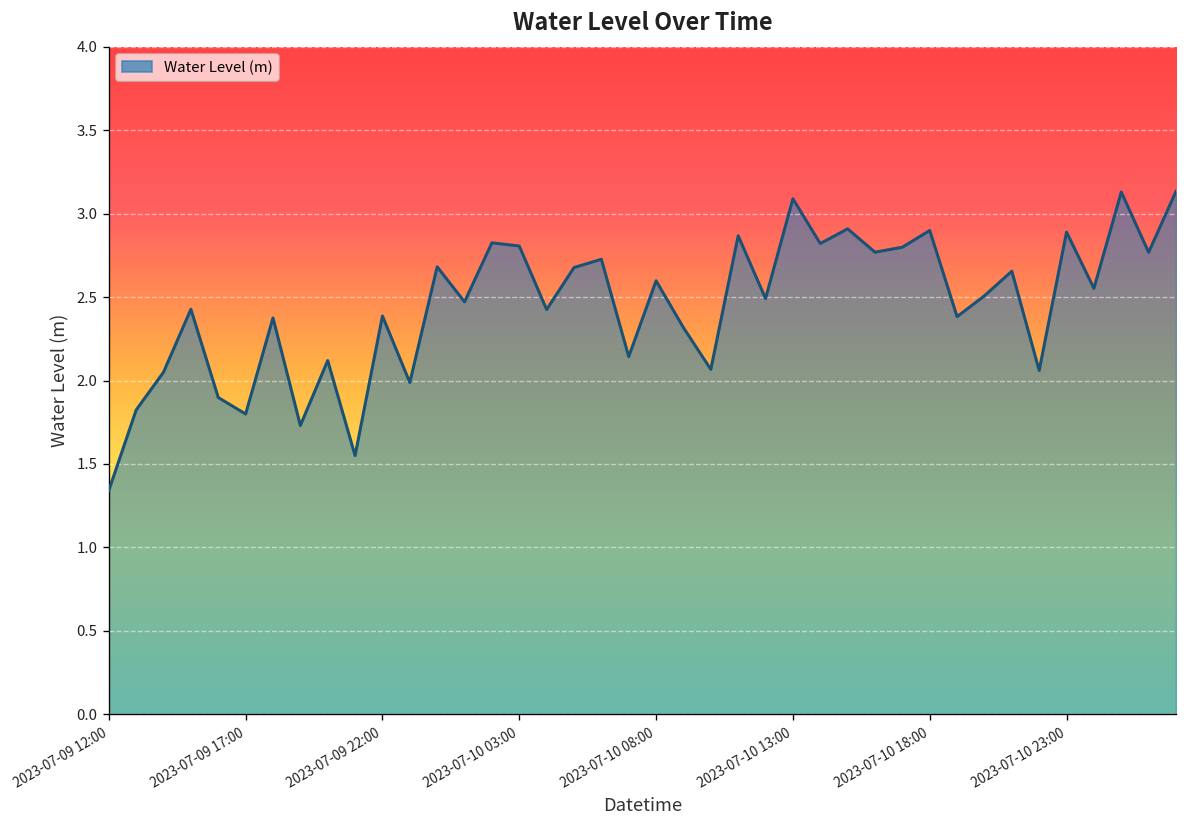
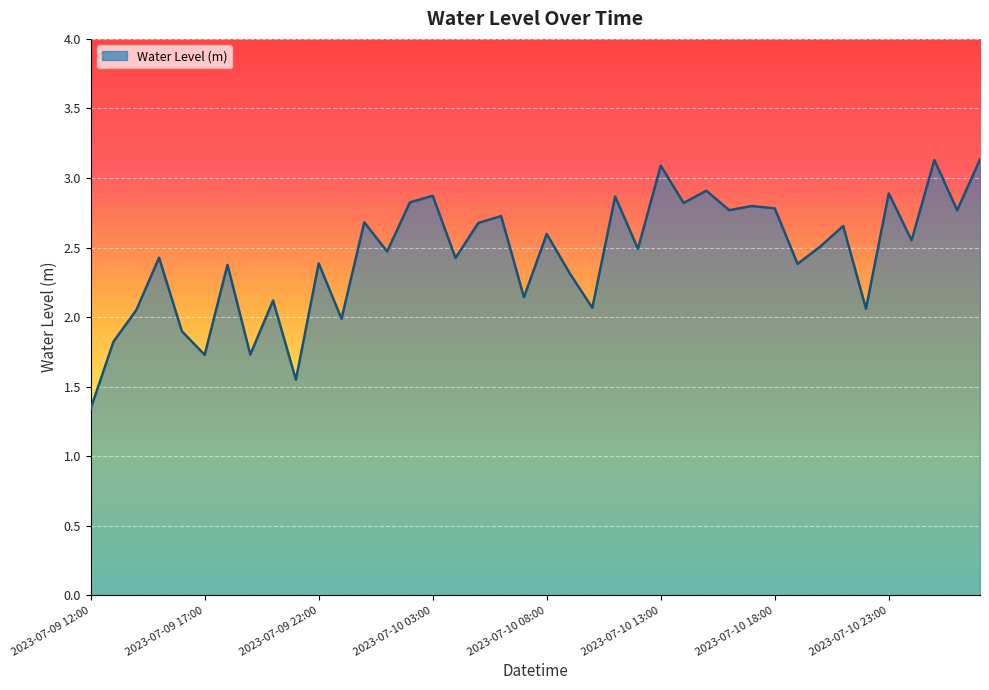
2023-07-09 17:00: 1.80 -> 1.73
2023-07-10 03:00: 2.81 -> 2.87
2023-07-10 18:00: 2.90 -> 2.78
